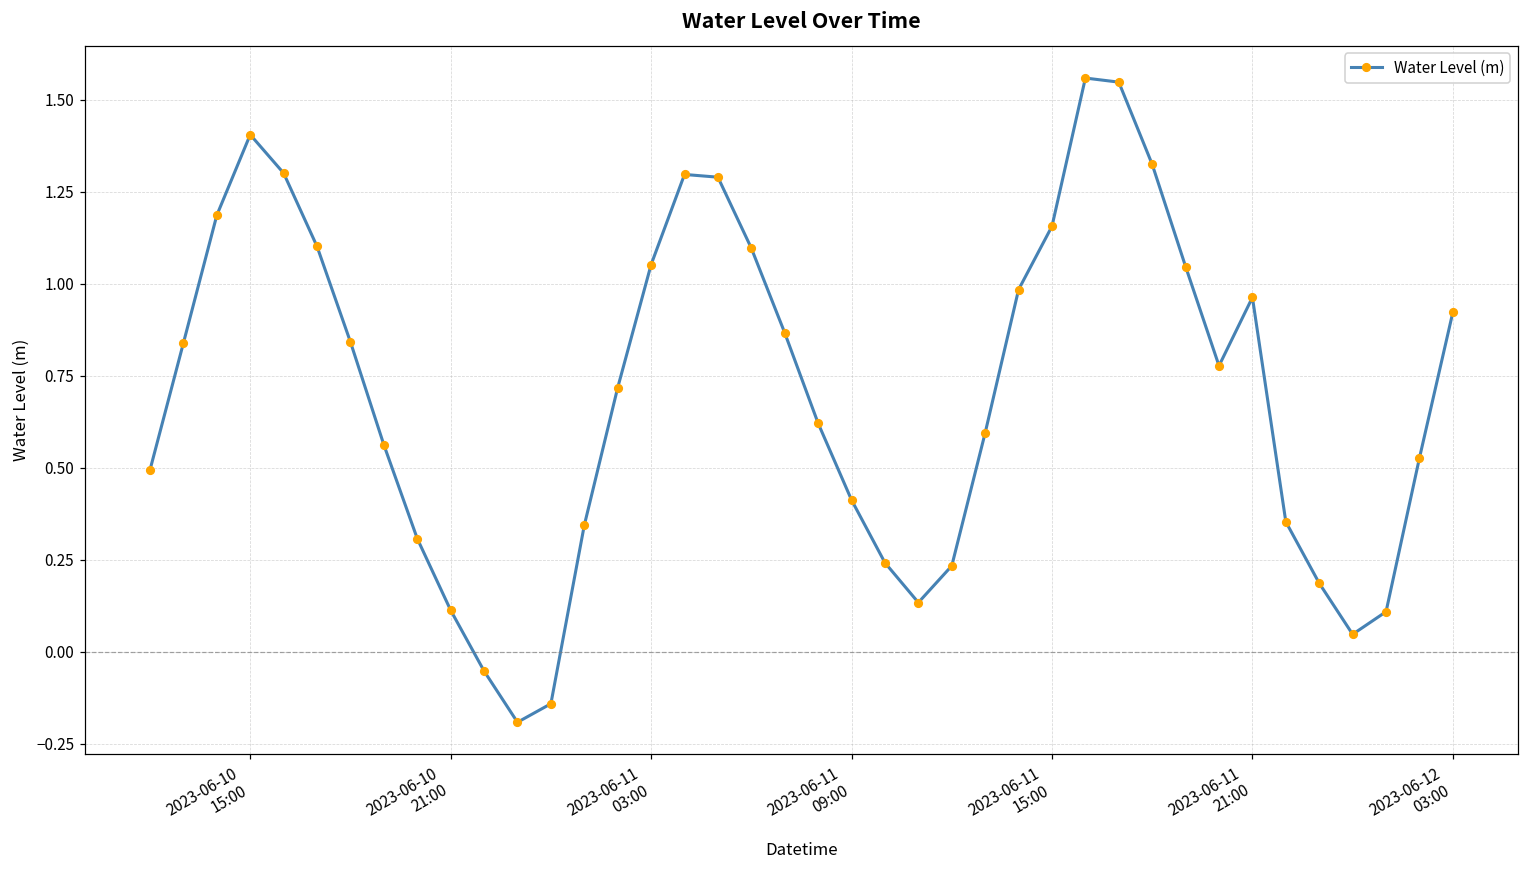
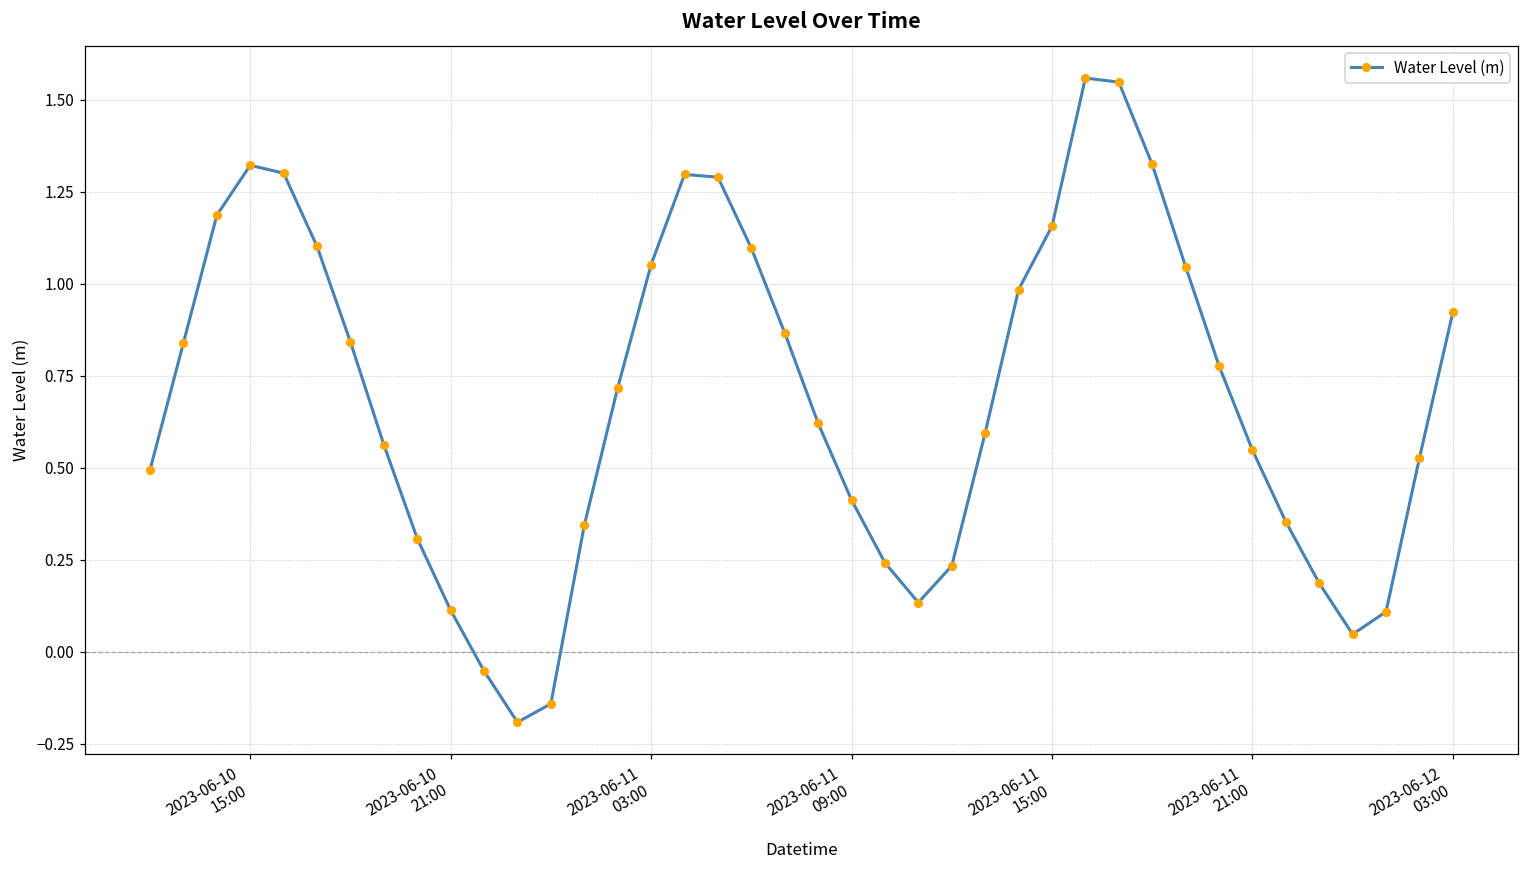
2023-06-10 15:00: 1.41 -> 1.32
2023-06-11 21:00: 0.96 -> 0.55
